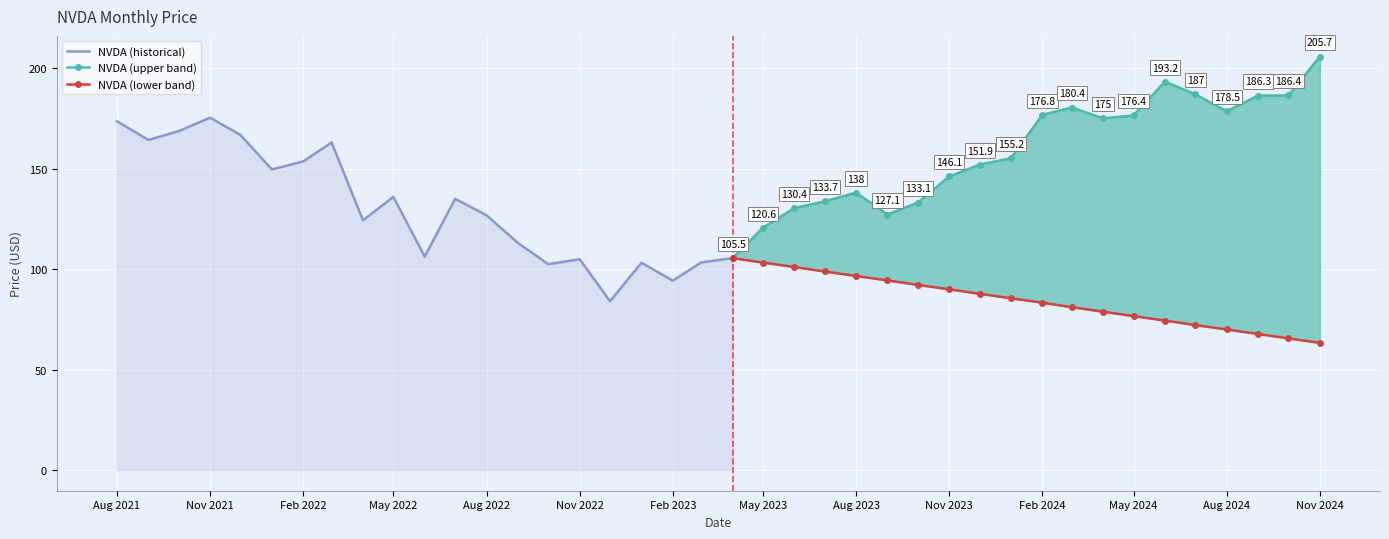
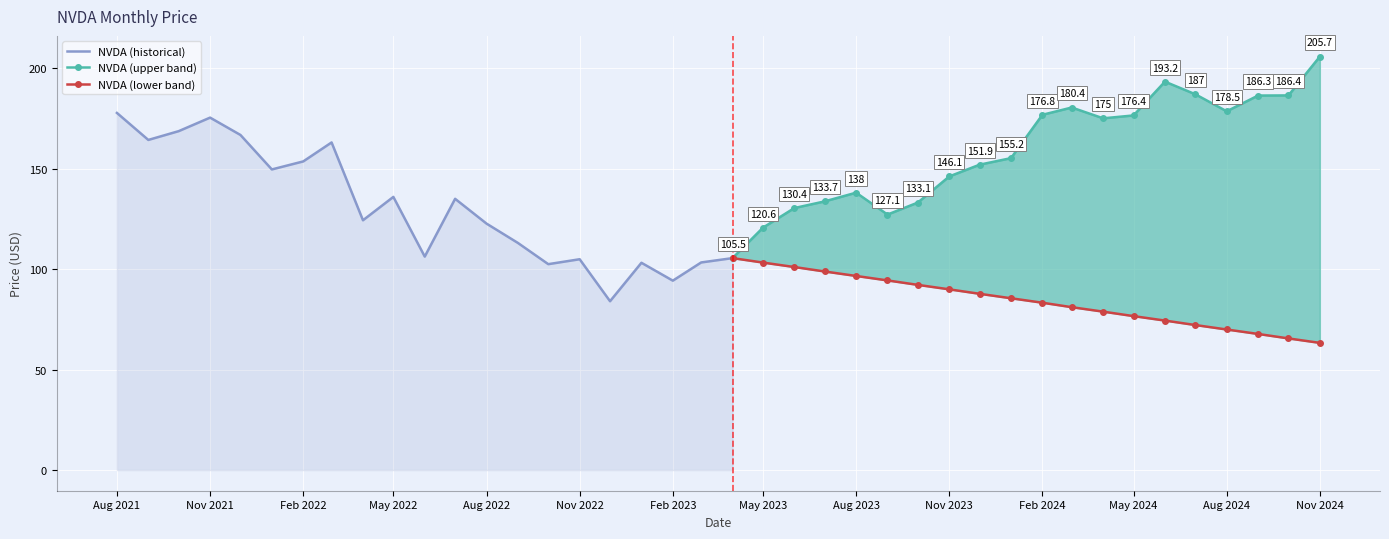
NVDA (historical), Aug 2021: 174 -> 178
NVDA (historical), Aug 2022: 127 -> 123
